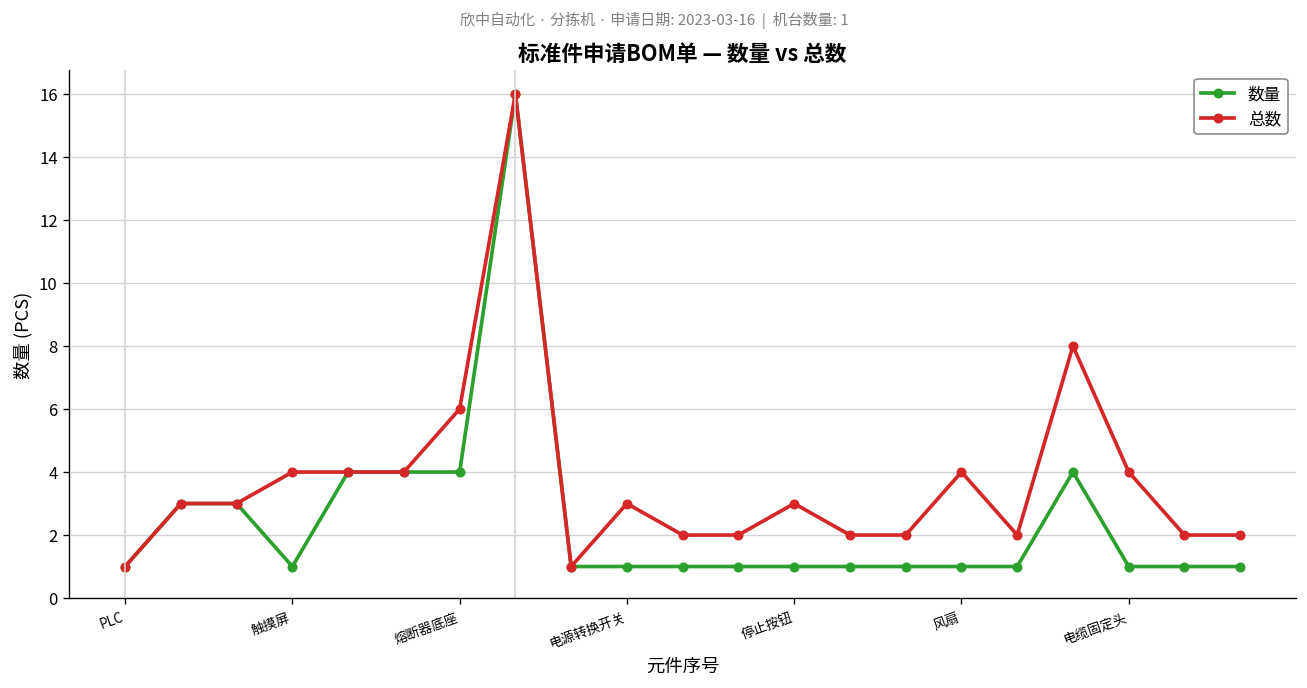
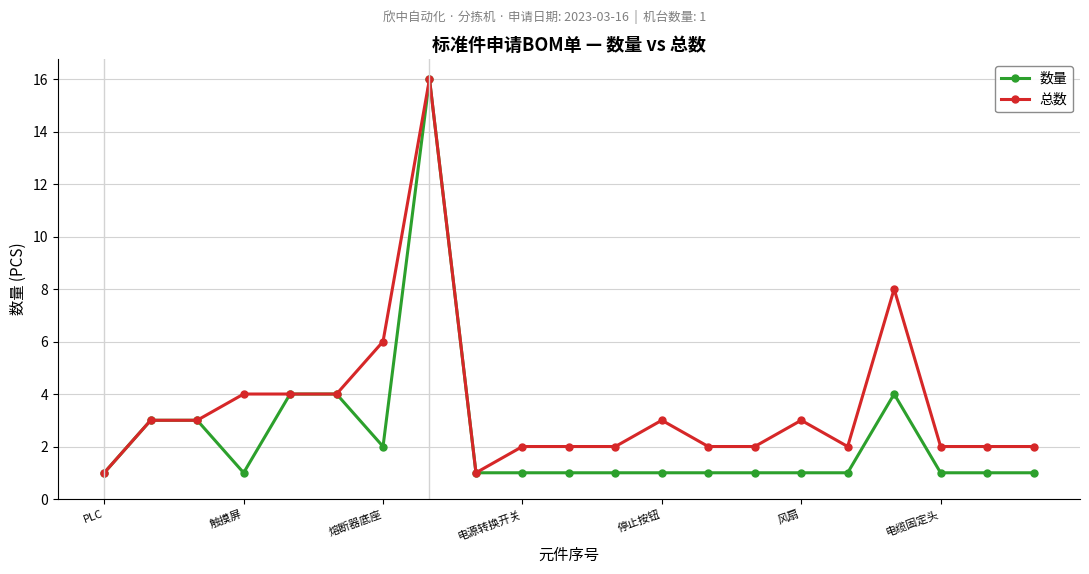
数量, 熔断器底座: 4 -> 2
总数, 电源转换开关: 3 -> 2
总数, 风扇: 4 -> 3
总数, 电缆固定头: 4 -> 2
